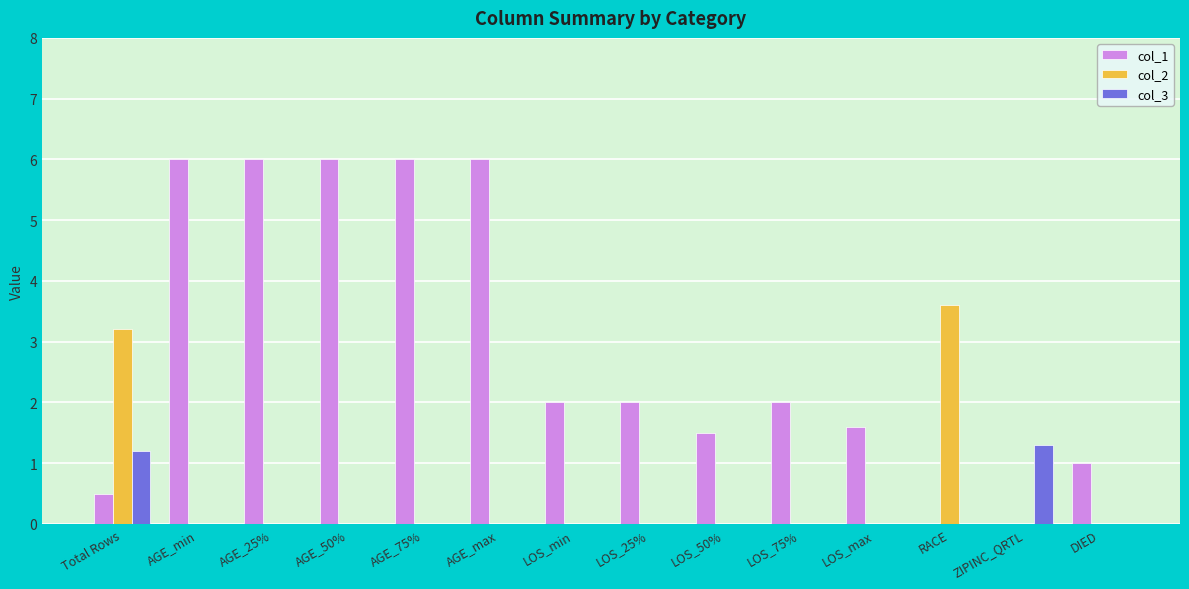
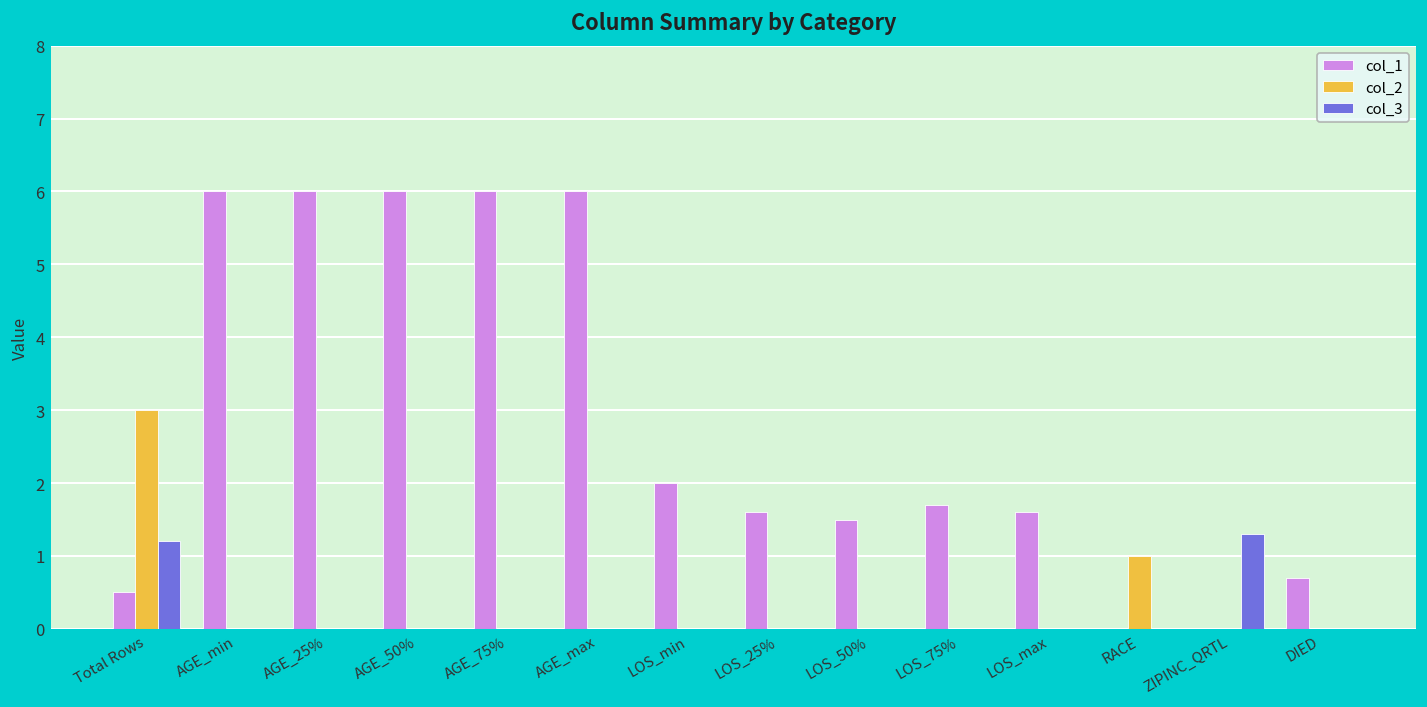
col_2, Total Rows: 3.2 -> 3.0
col_1, LOS_25%: 2.0 -> 1.6
col_1, LOS_75%: 2.0 -> 1.7
col_2, RACE: 3.6 -> 1.0
col_1, DIED: 1.0 -> 0.7
